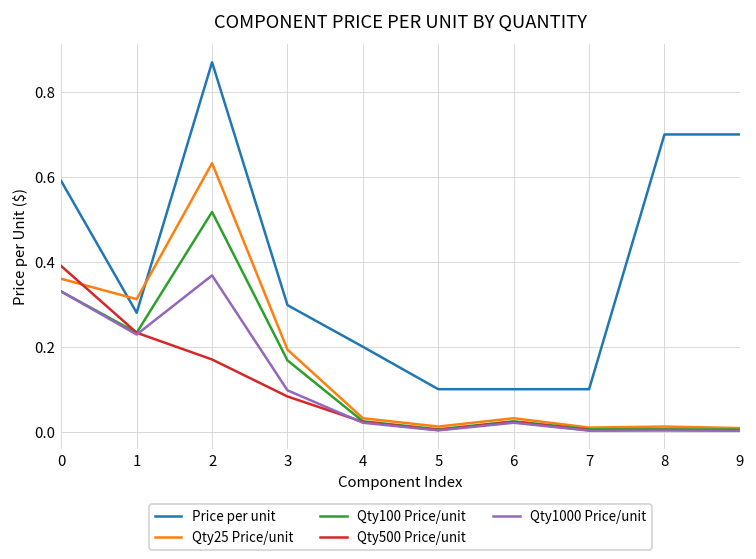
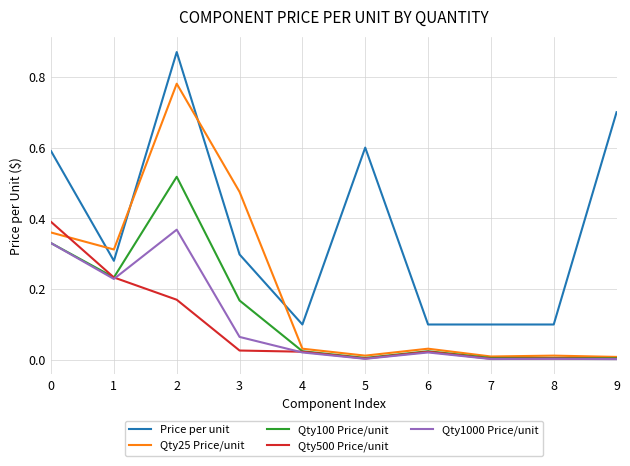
Qty25 Price/unit, 2: 0.63 -> 0.78
Qty25 Price/unit, 3: 0.19 -> 0.47
Qty500 Price/unit, 3: 0.08 -> 0.03
Qty1000 Price/unit, 3: 0.10 -> 0.06
Price per unit, 4: 0.2 -> 0.1
Price per unit, 5: 0.1 -> 0.6
Price per unit, 8: 0.7 -> 0.1
